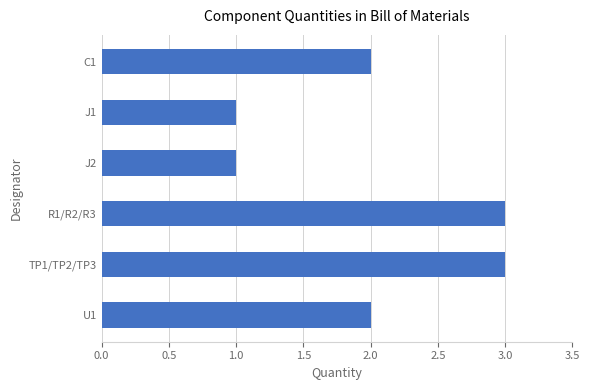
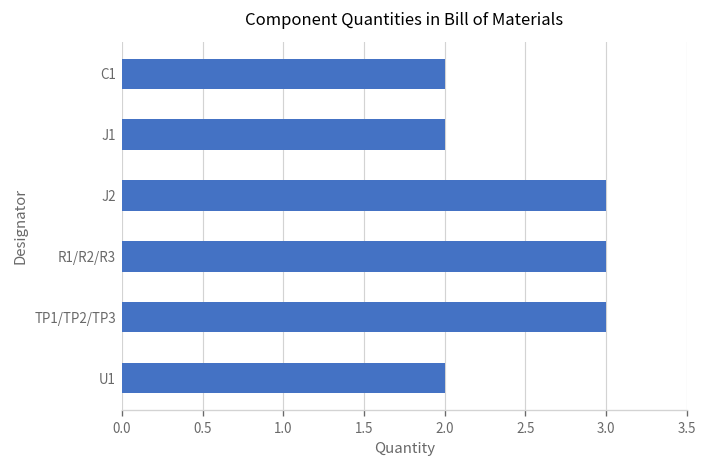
J1: 1 -> 2
J2: 1 -> 3
